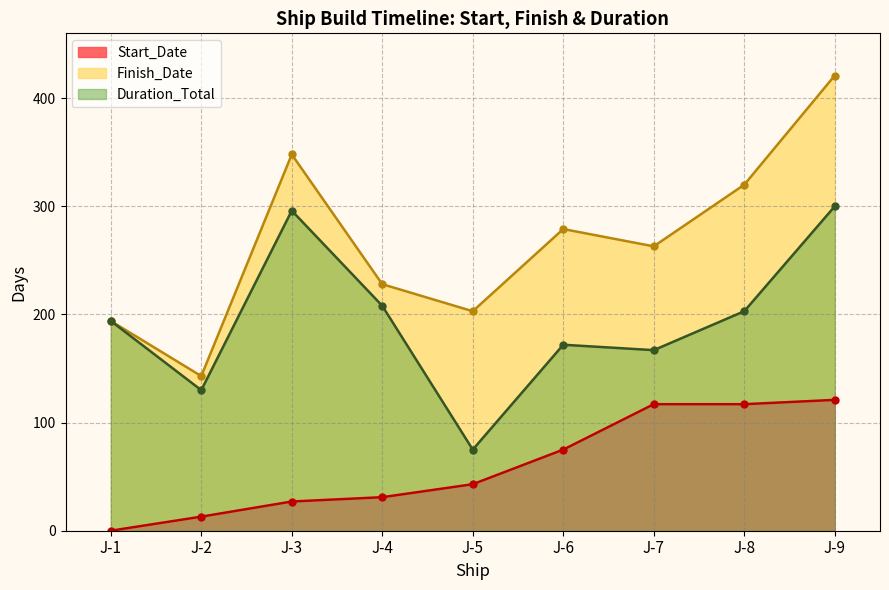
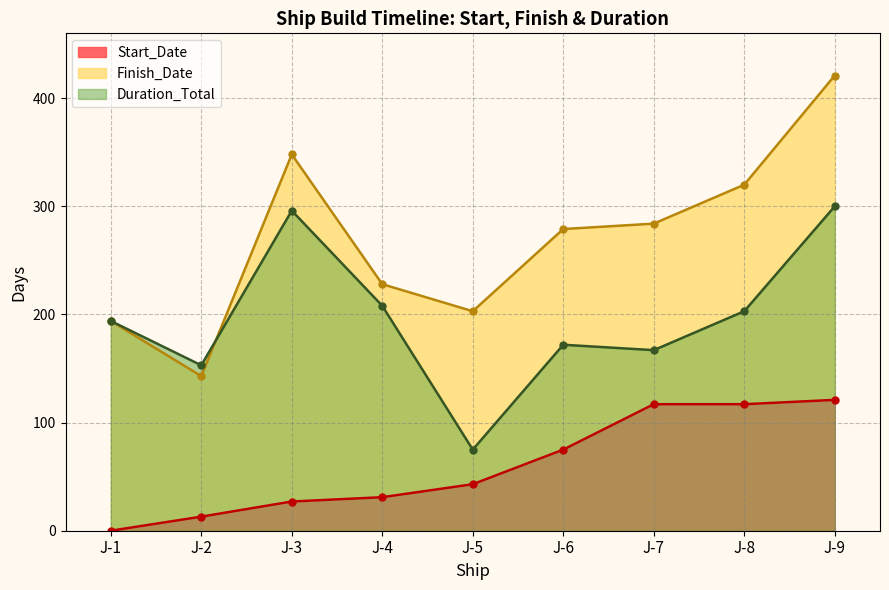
Duration_Total, J-2: 130 -> 153
Finish_Date, J-7: 263 -> 284
